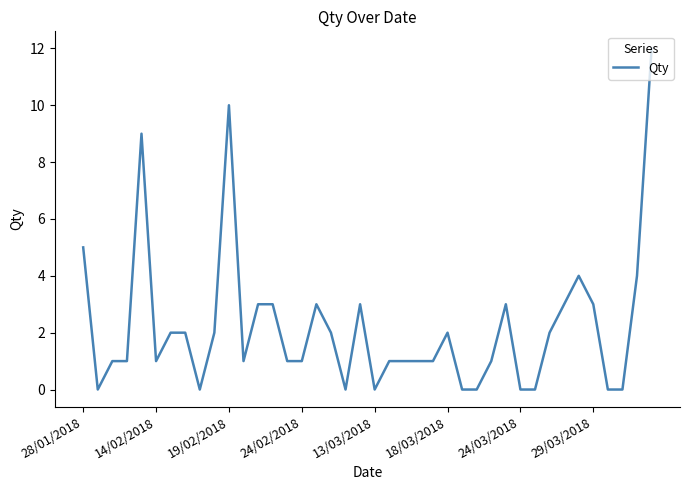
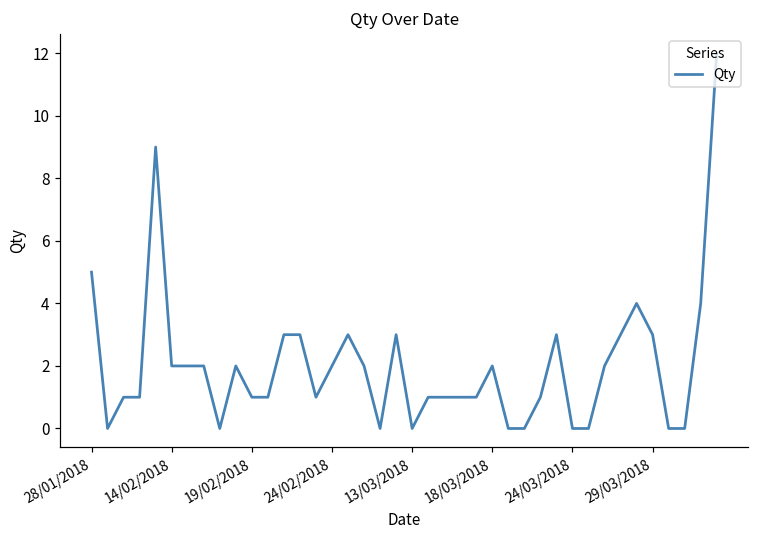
14/02/2018: 1 -> 2
19/02/2018: 10 -> 1
24/02/2018: 1 -> 2
